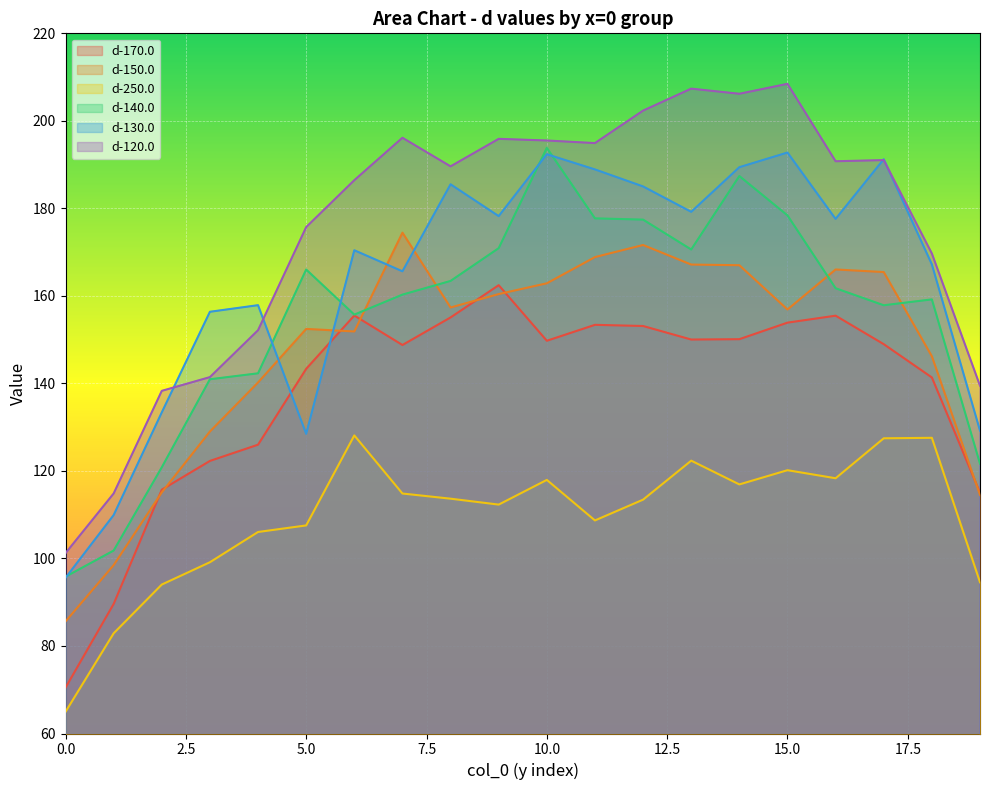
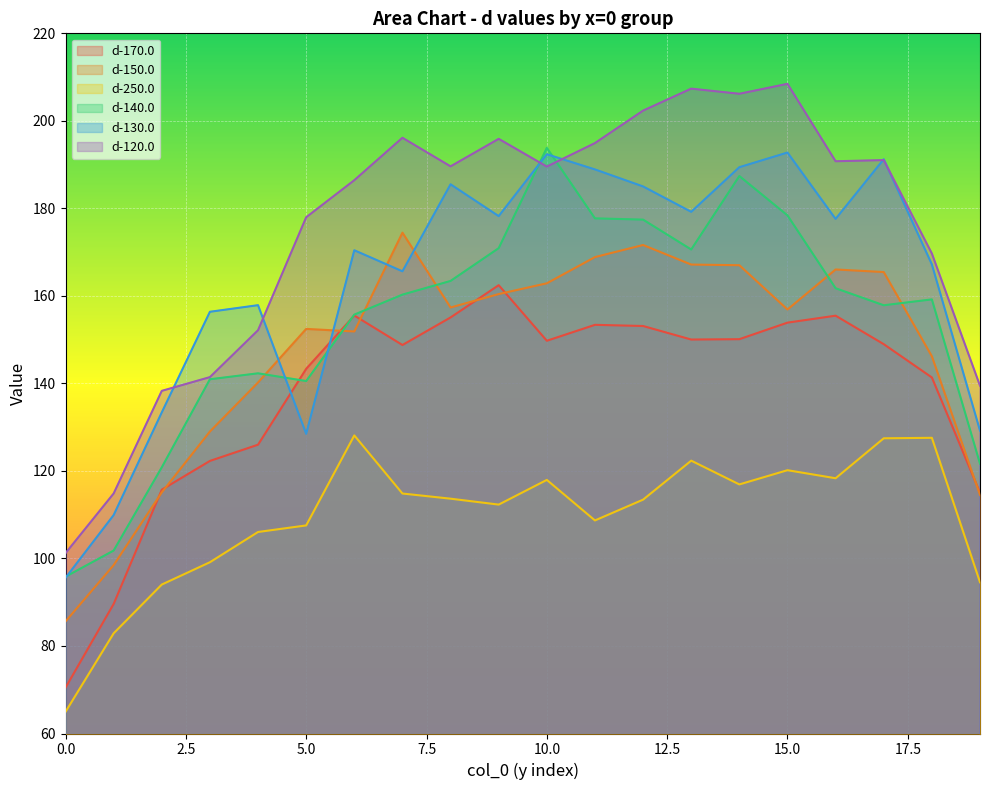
d-140.0, 5.0: 166 -> 141
d-120.0, 5.0: 176 -> 178
d-120.0, 10.0: 196 -> 190
